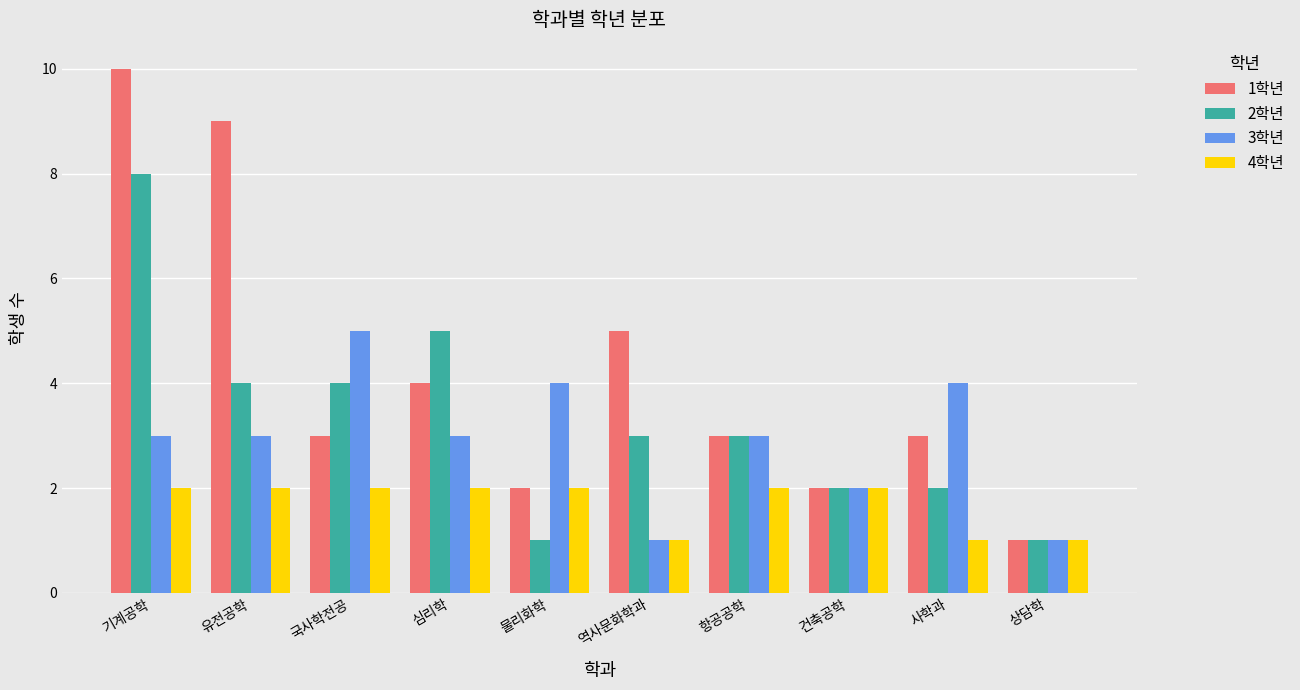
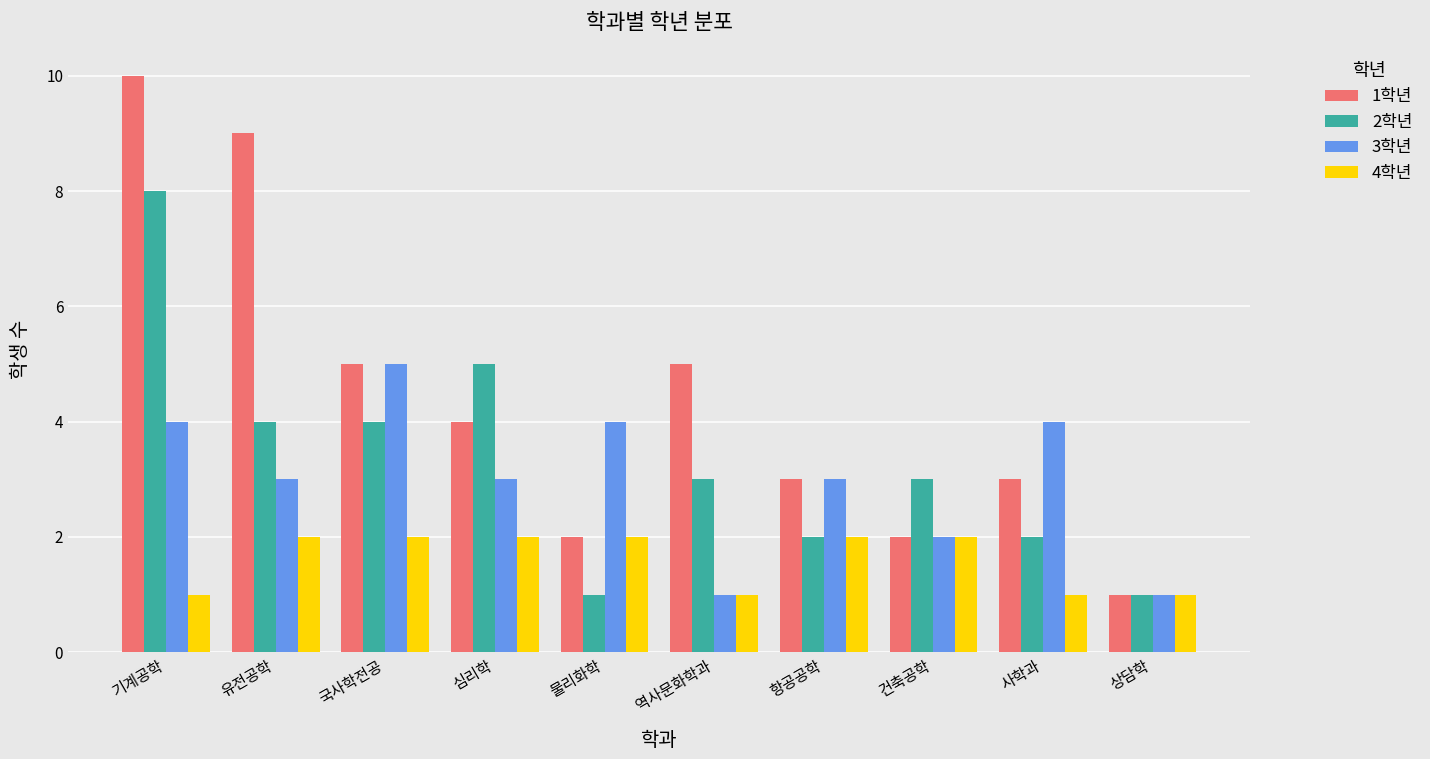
3학년, 기계공학: 3 -> 4
4학년, 기계공학: 2 -> 1
1학년, 국사학전공: 3 -> 5
2학년, 항공공학: 3 -> 2
2학년, 건축공학: 2 -> 3
